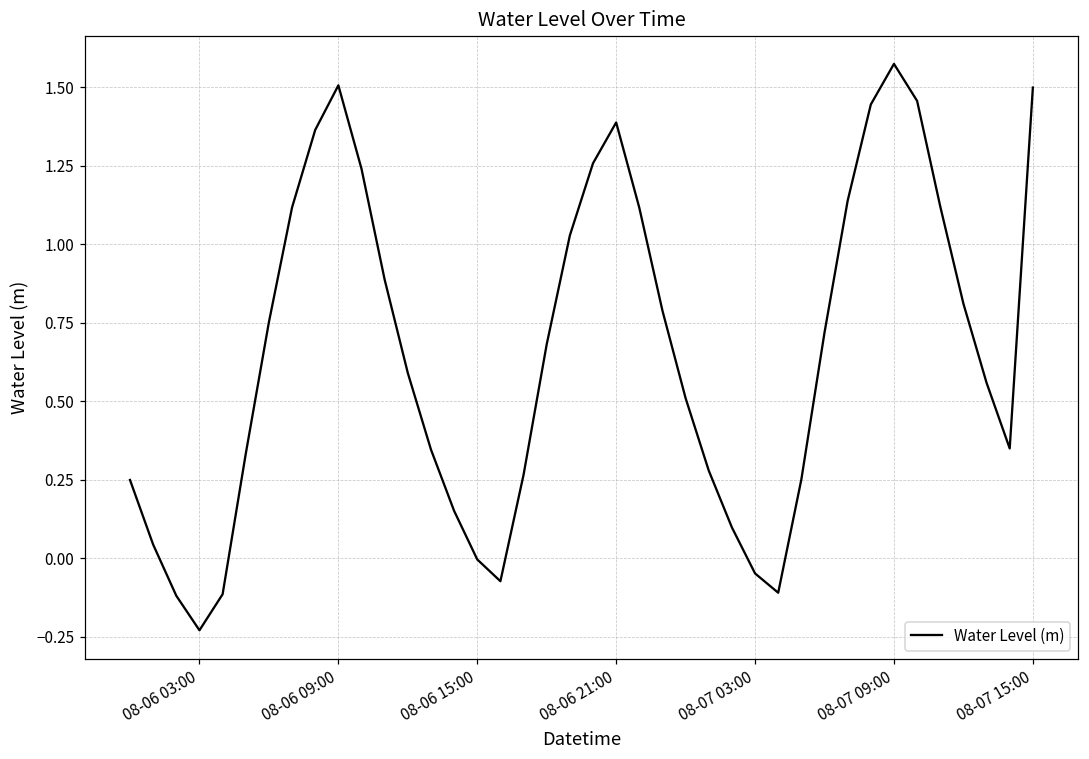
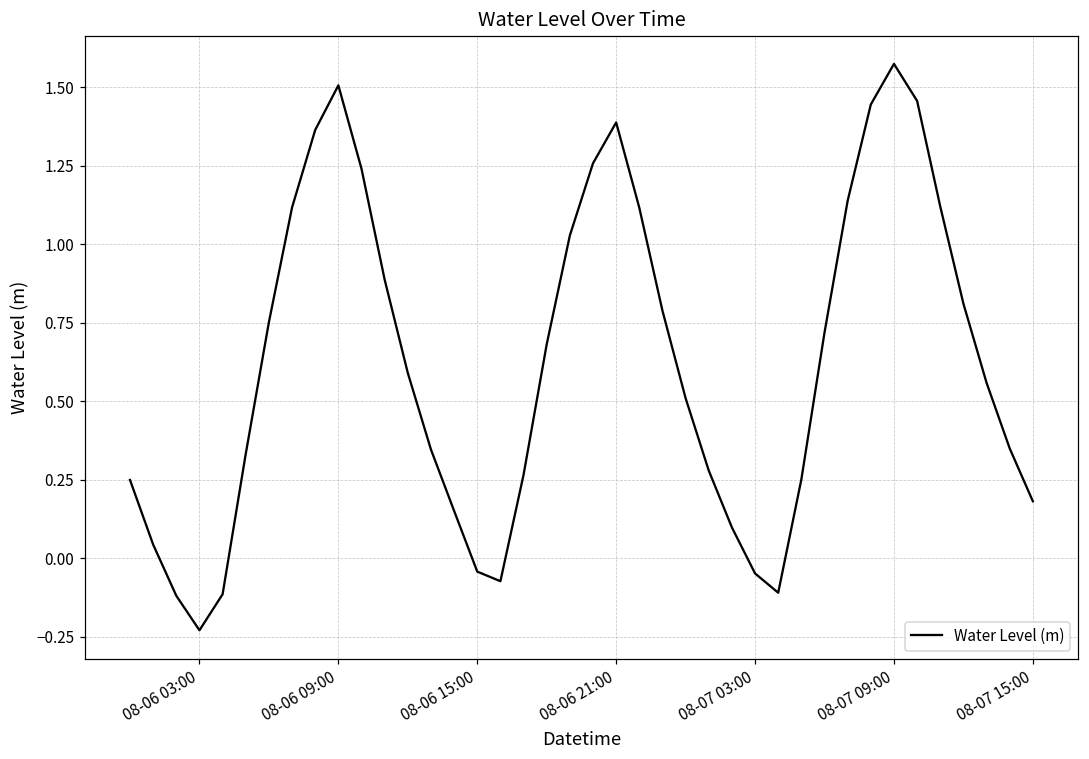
08-06 15:00: 0.00 -> -0.04
08-07 15:00: 1.50 -> 0.18
